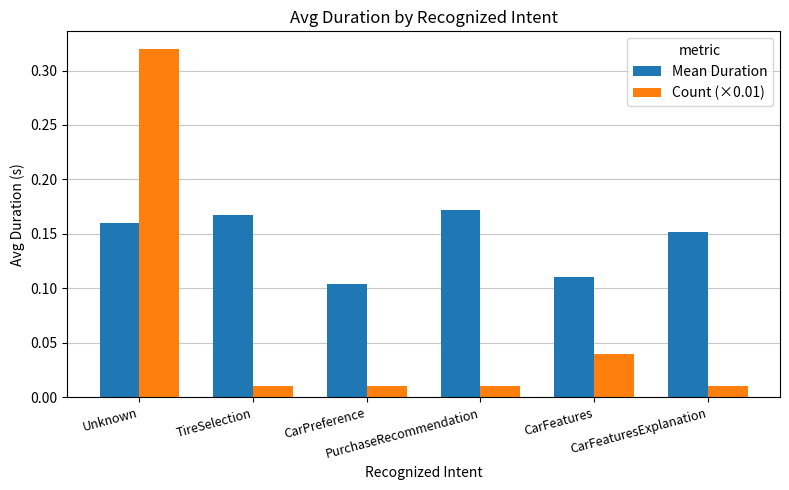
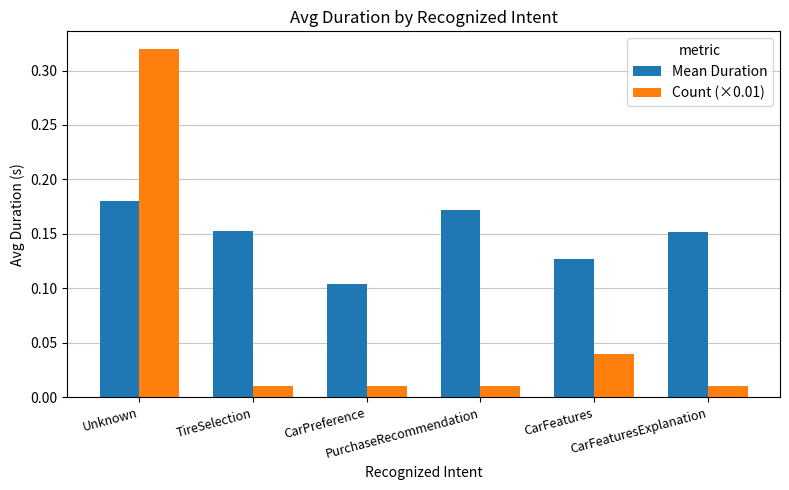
Mean Duration, Unknown: 0.16 -> 0.18
Mean Duration, TireSelection: 0.167 -> 0.153
Mean Duration, CarFeatures: 0.110 -> 0.127
